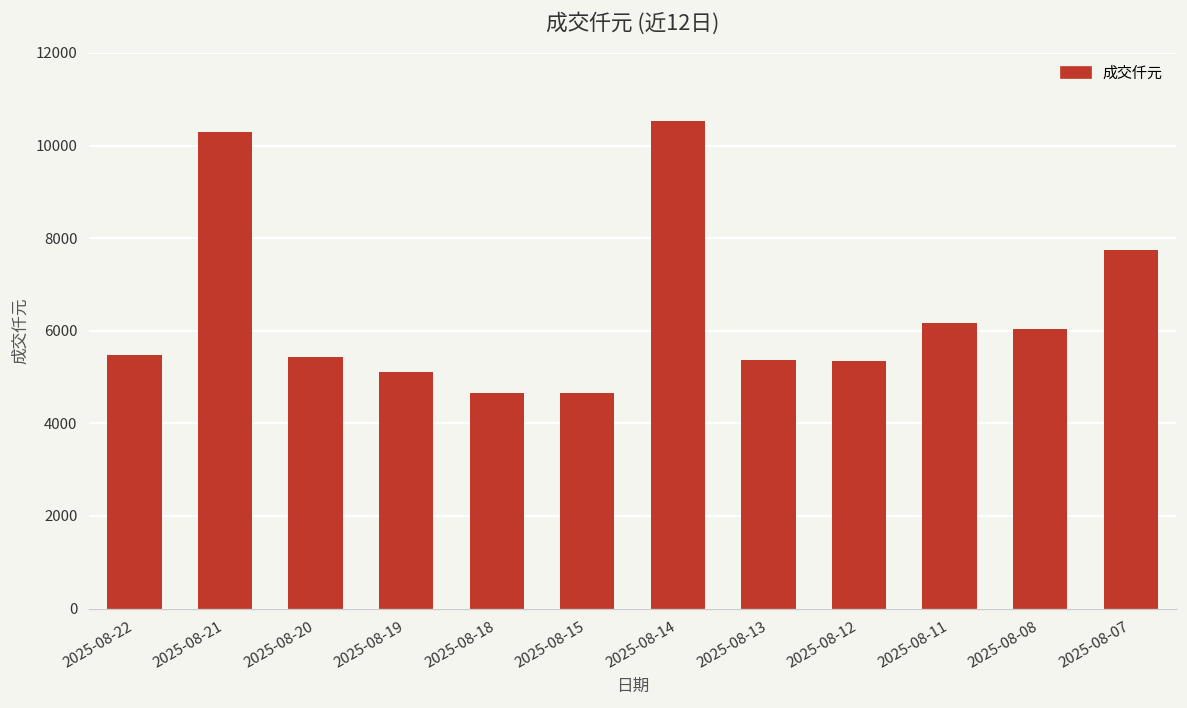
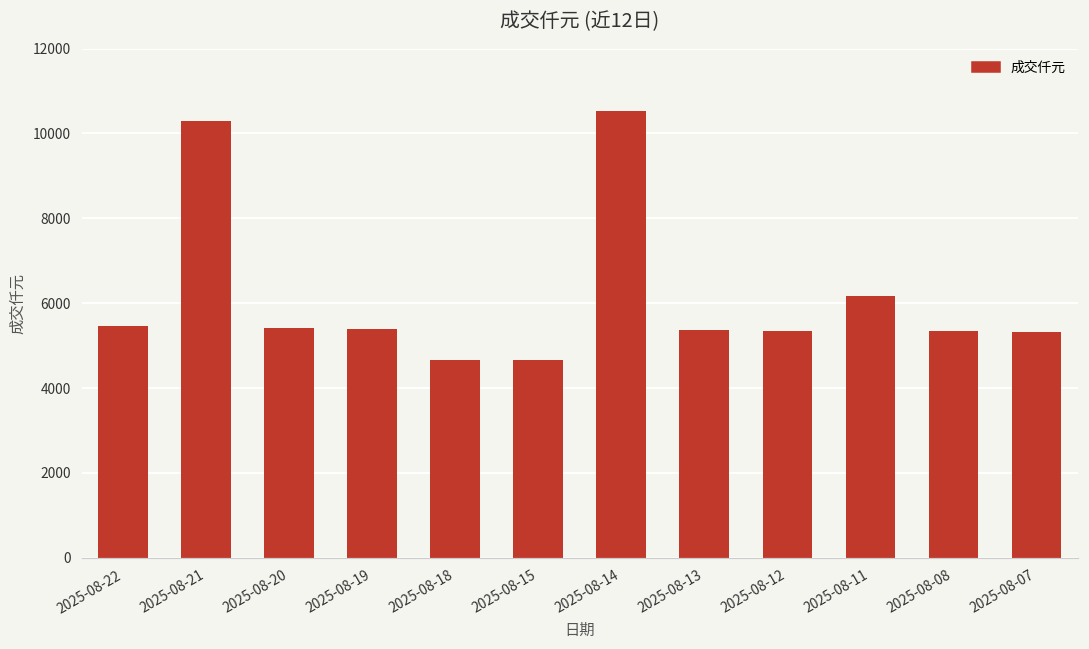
2025-08-19: 5100 -> 5400
2025-08-08: 6000 -> 5300
2025-08-07: 7700 -> 5300
